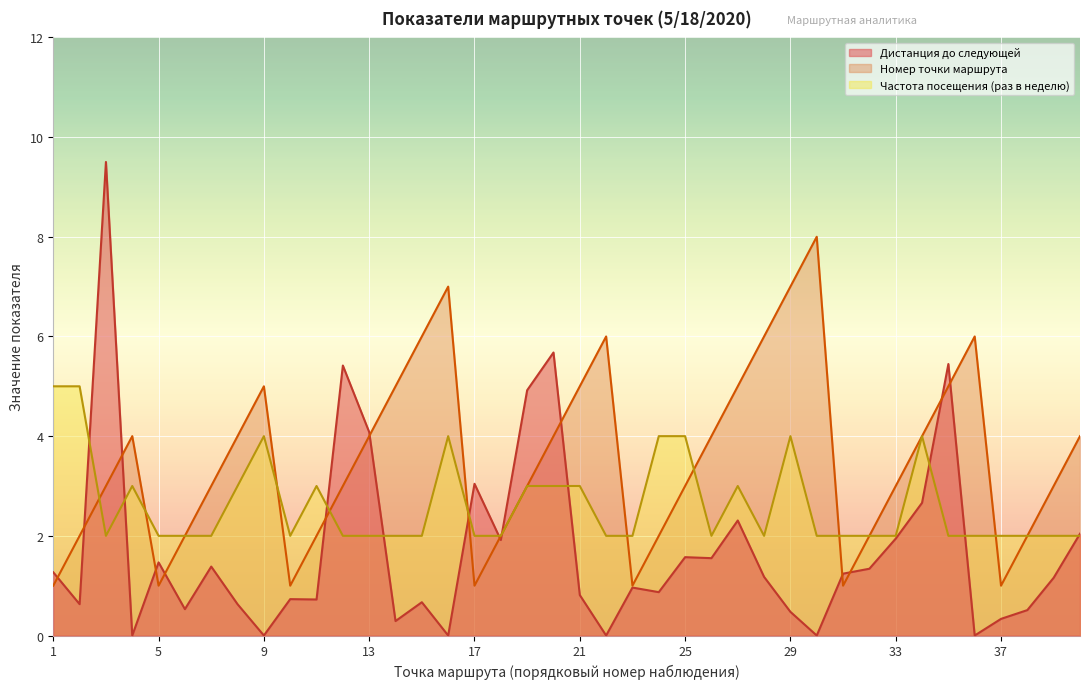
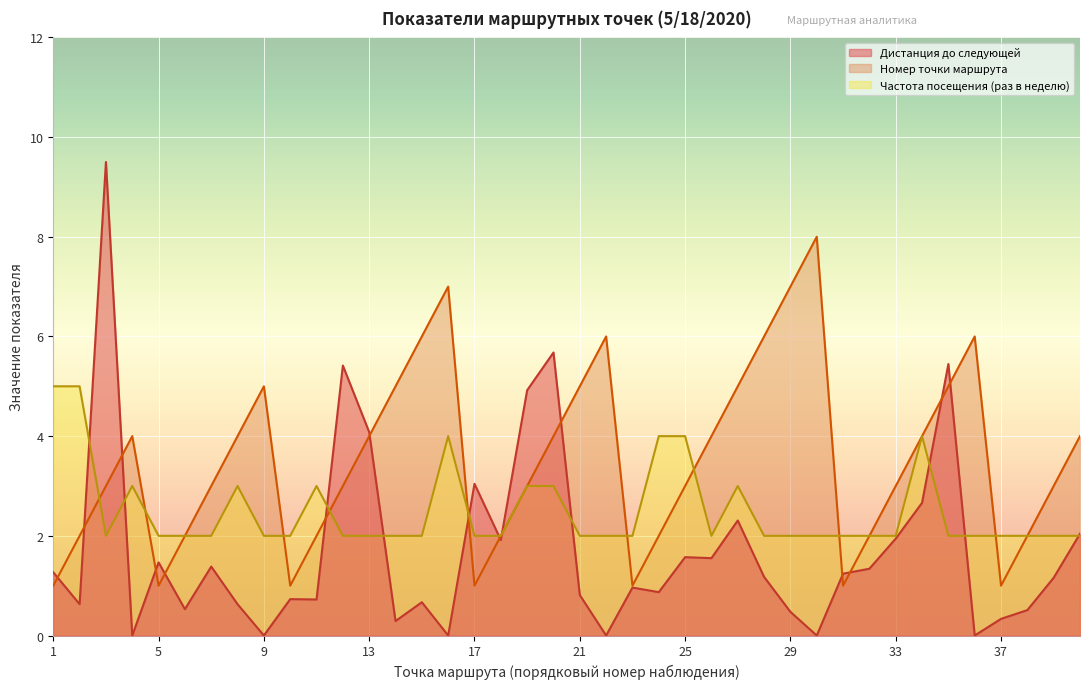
Частота посещения (раз в неделю), 9: 4 -> 2
Частота посещения (раз в неделю), 21: 3 -> 2
Частота посещения (раз в неделю), 29: 4 -> 2
